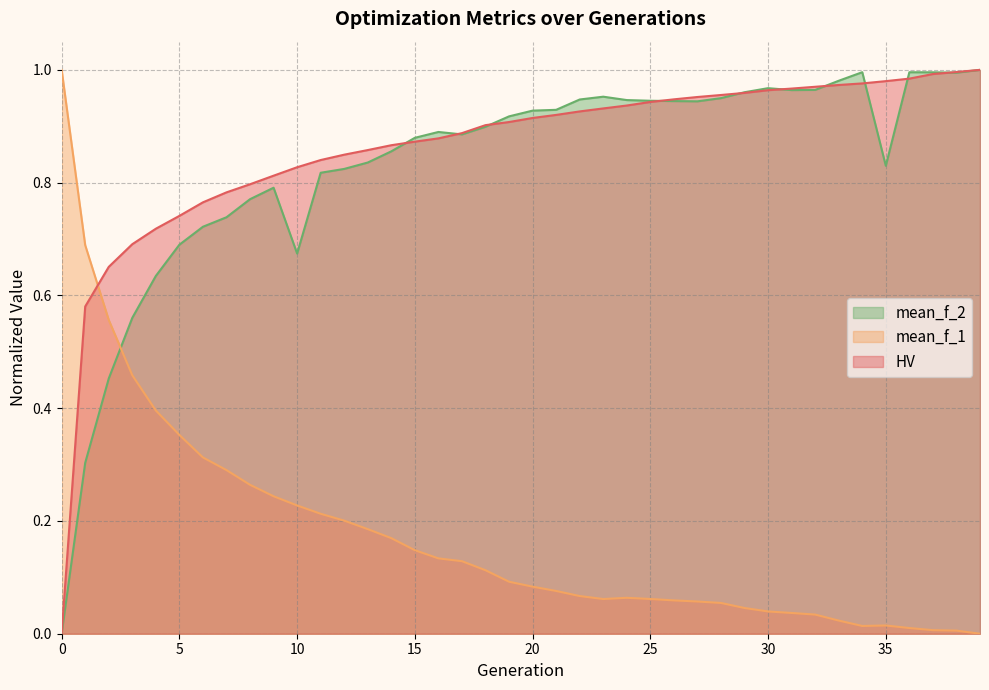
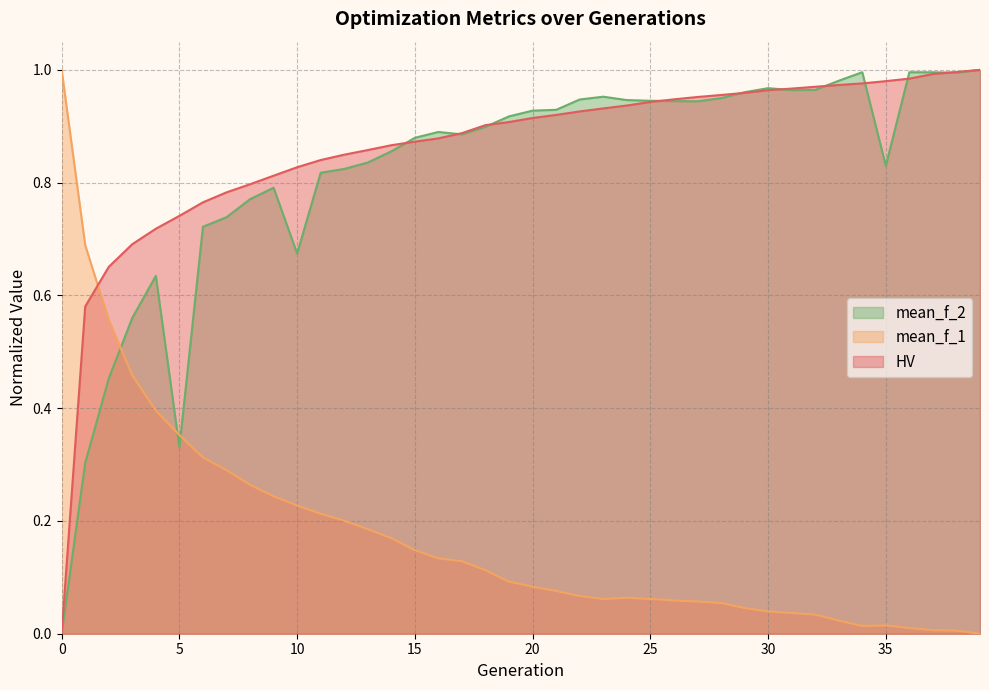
mean_f_2, 5: 0.69 -> 0.33
